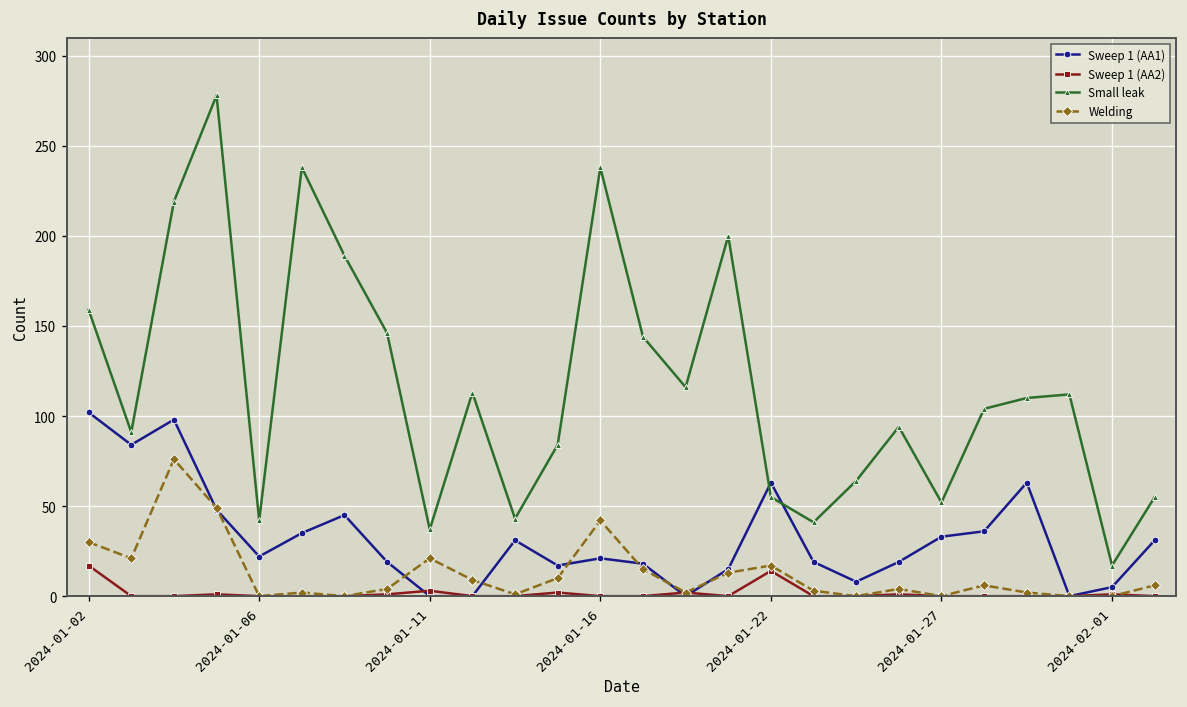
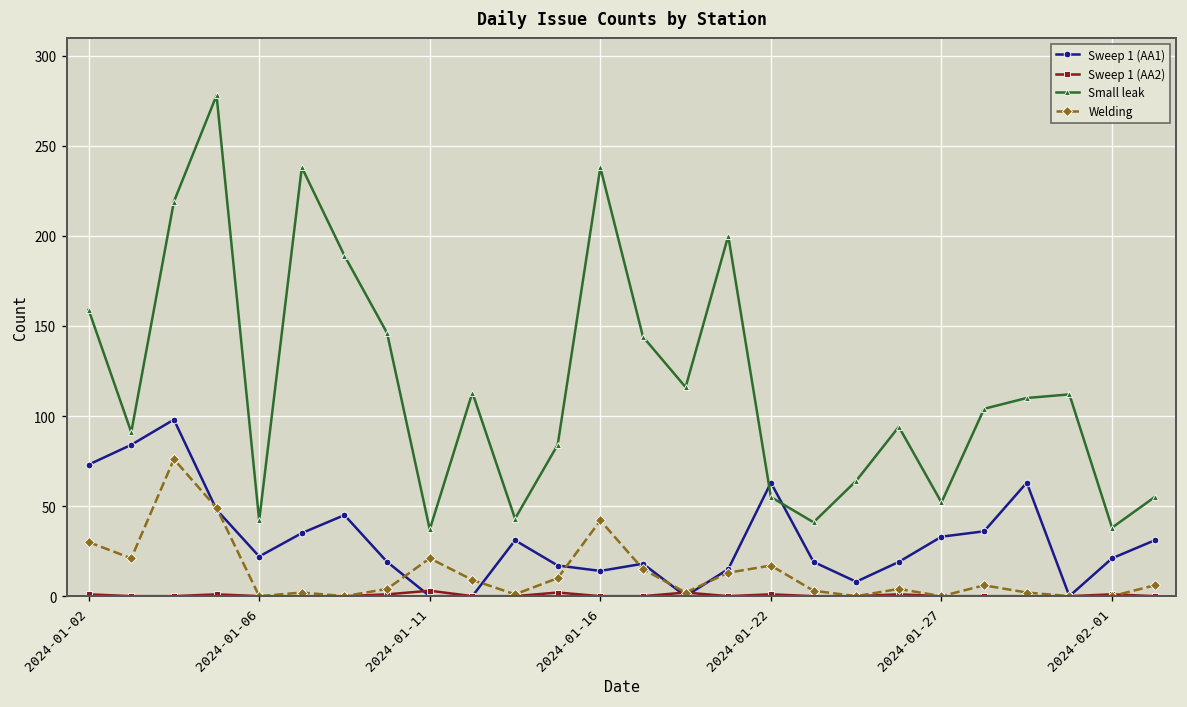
Sweep 1 (AA1), 2024-01-02: 102 -> 73
Sweep 1 (AA2), 2024-01-02: 17 -> 1
Sweep 1 (AA1), 2024-01-16: 21 -> 14
Sweep 1 (AA2), 2024-01-22: 14 -> 1
Sweep 1 (AA1), 2024-02-01: 5 -> 21
Small leak, 2024-02-01: 17 -> 38
